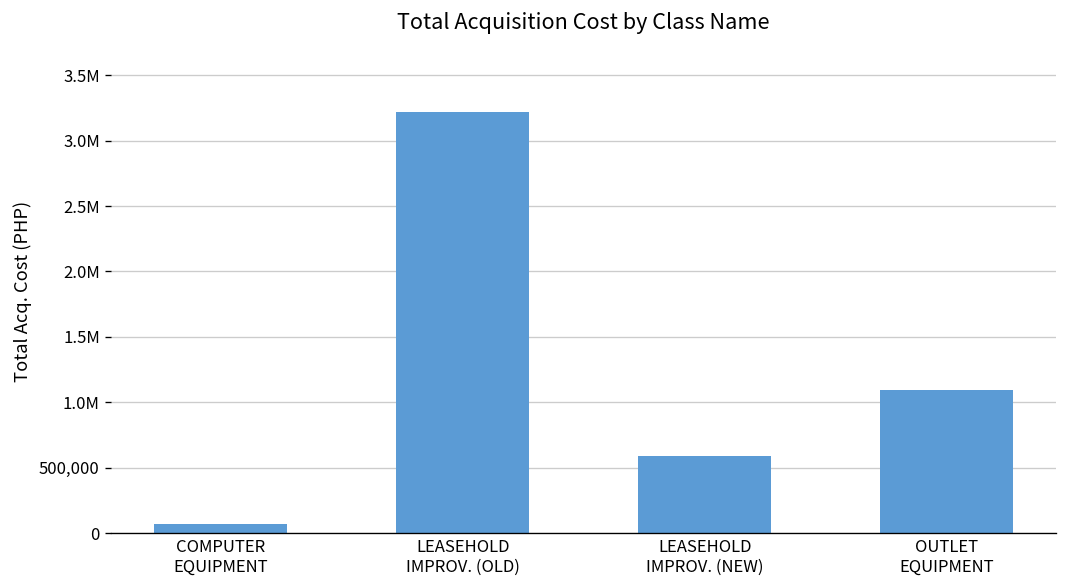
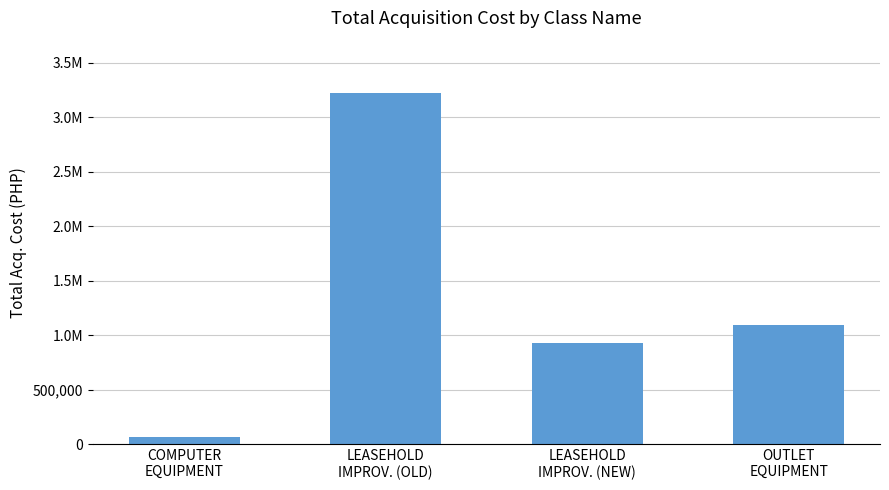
LEASEHOLD IMPROV. (NEW): 590,000 -> 930,000
